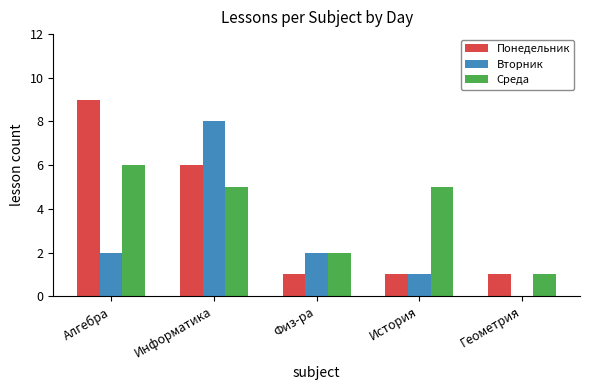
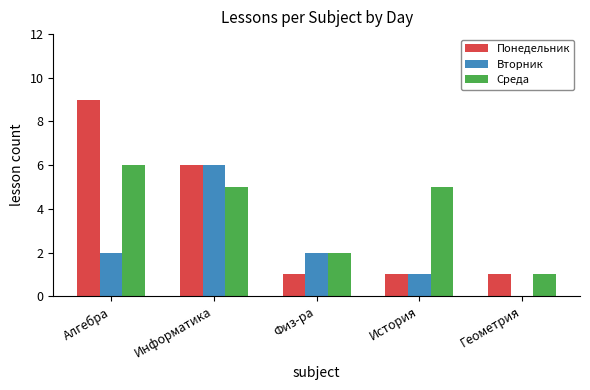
Вторник, Информатика: 8 -> 6
